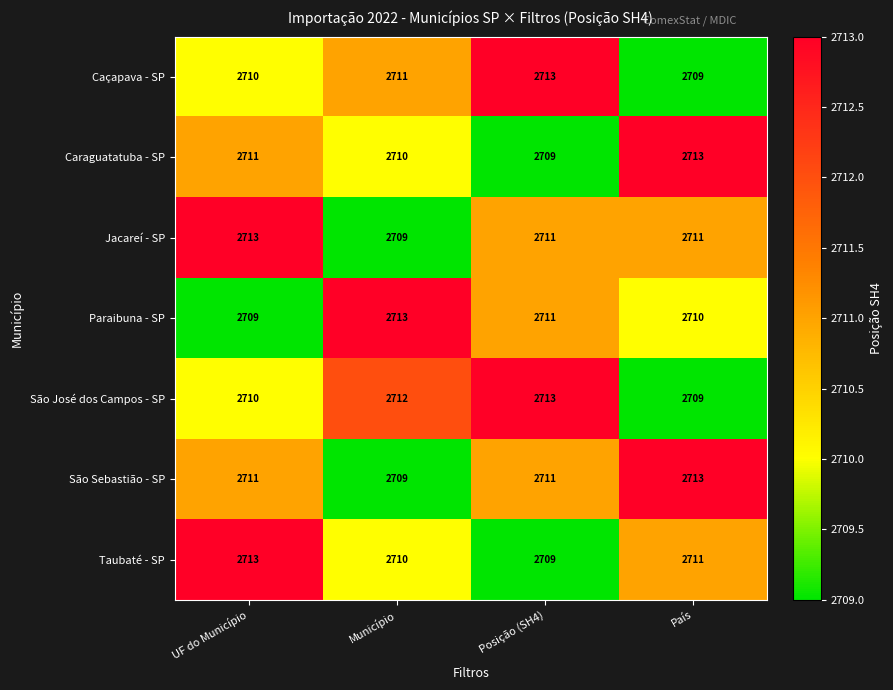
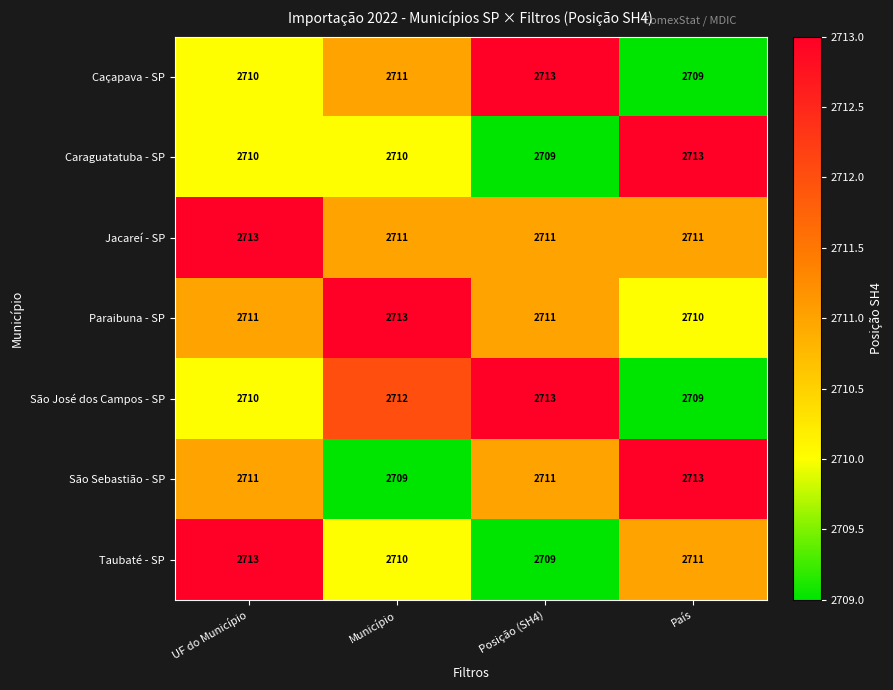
Caraguatatuba - SP, UF do Município: 2711 -> 2710
Jacareí - SP, Município: 2709 -> 2711
Paraibuna - SP, UF do Município: 2709 -> 2711
